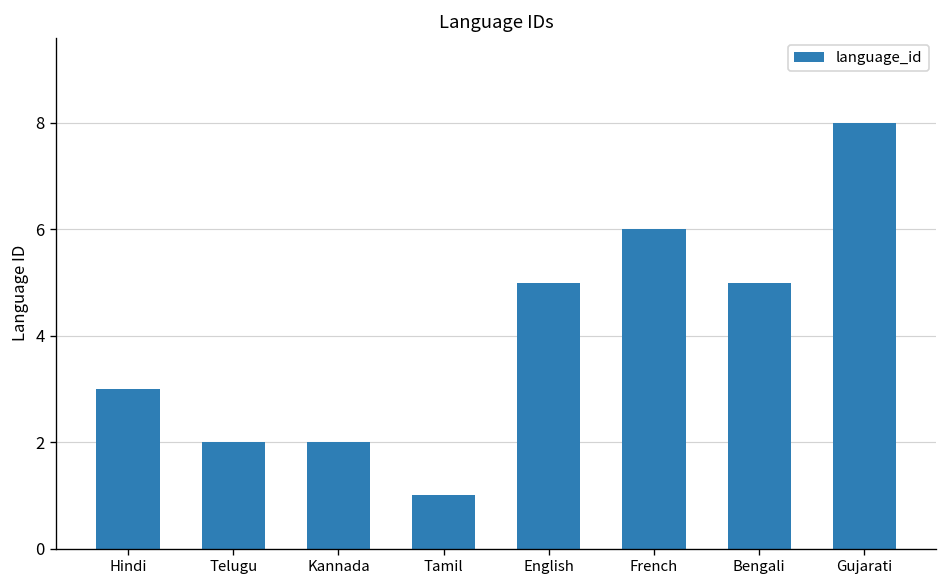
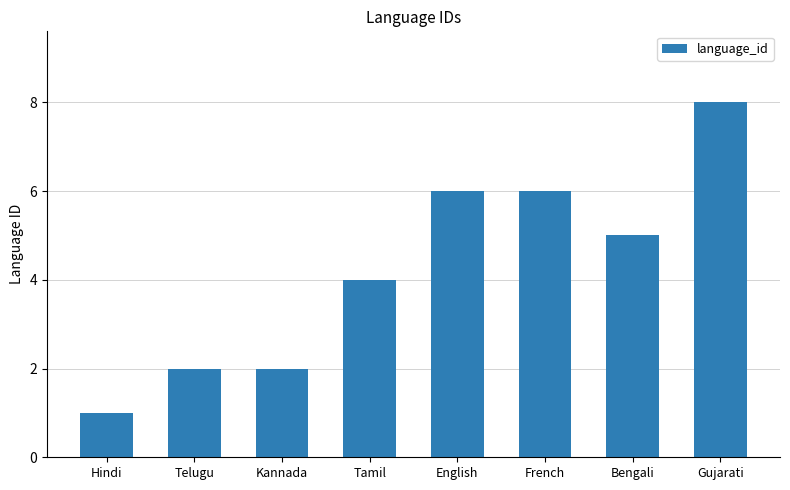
Hindi: 3 -> 1
Tamil: 1 -> 4
English: 5 -> 6
